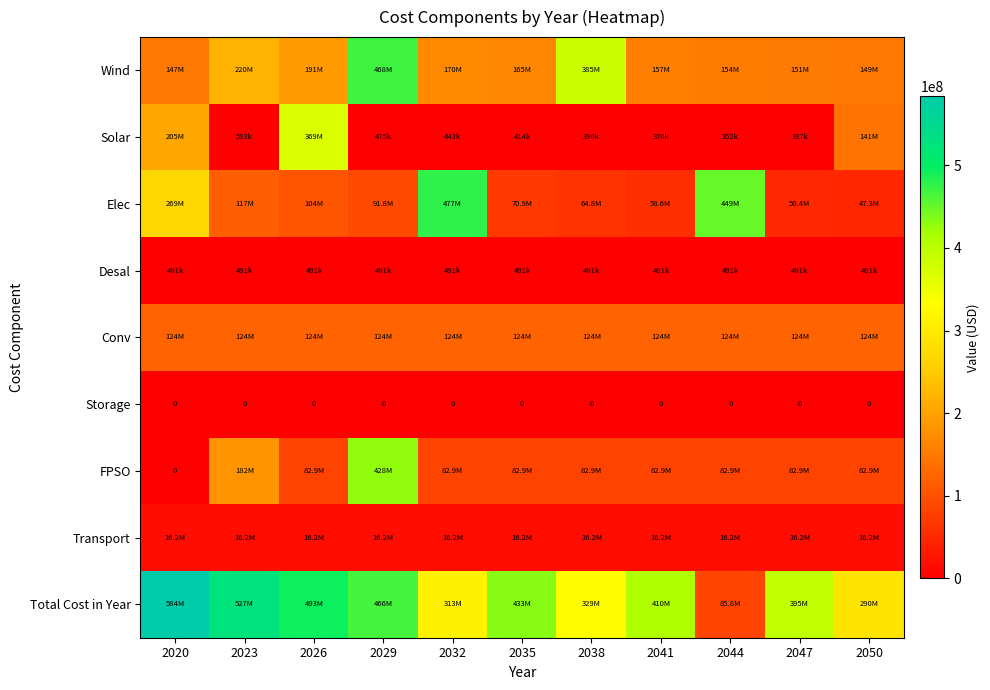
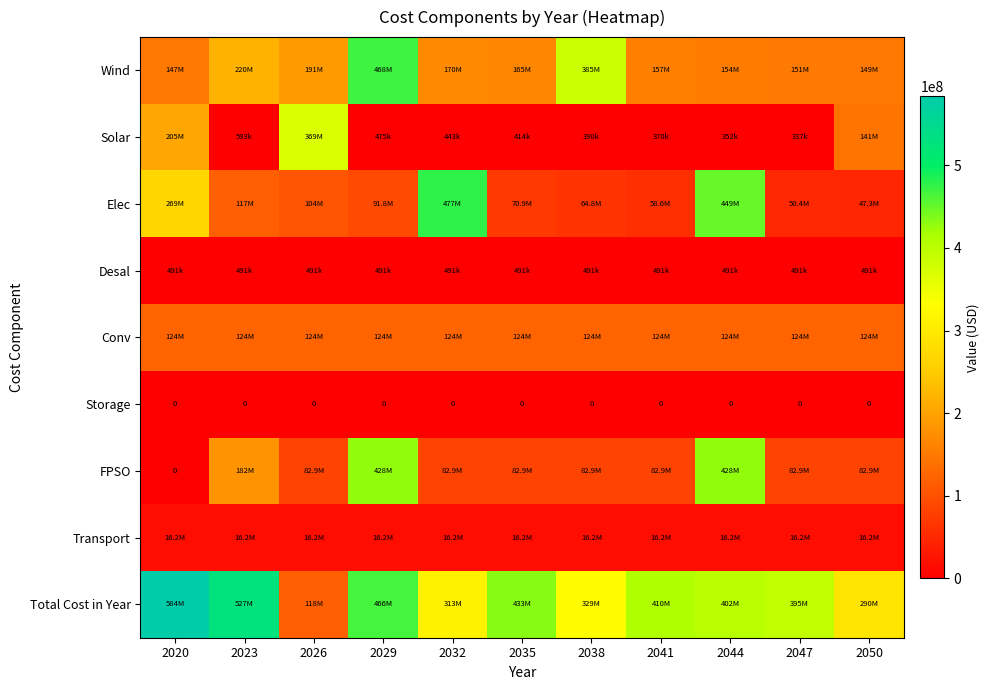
FPSO, 2044: 82.9M -> 428M
Total Cost in Year, 2026: 493M -> 118M
Total Cost in Year, 2044: 85.8M -> 402M
